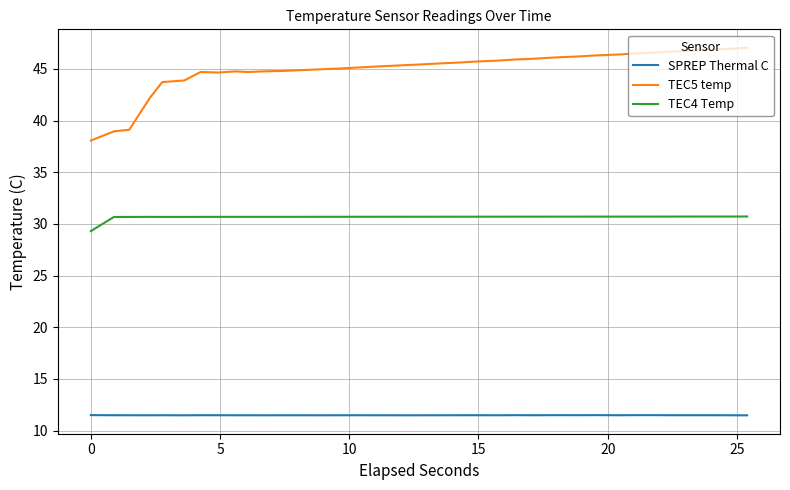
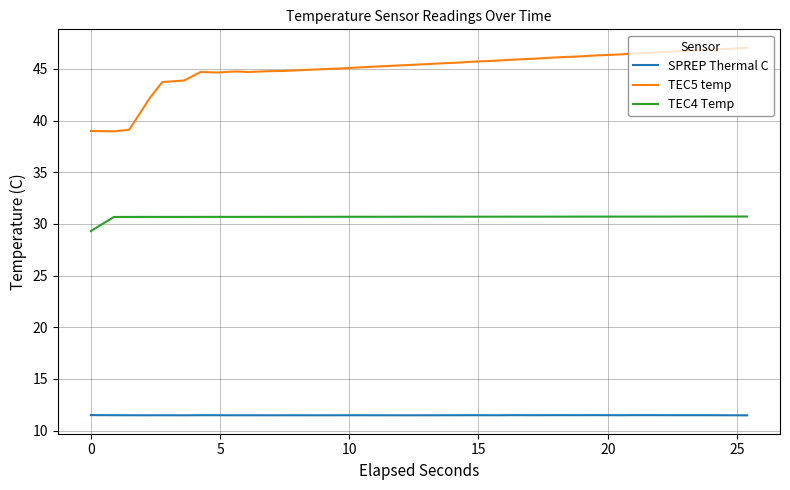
TEC5 temp, 0: 38.1 -> 39.0
